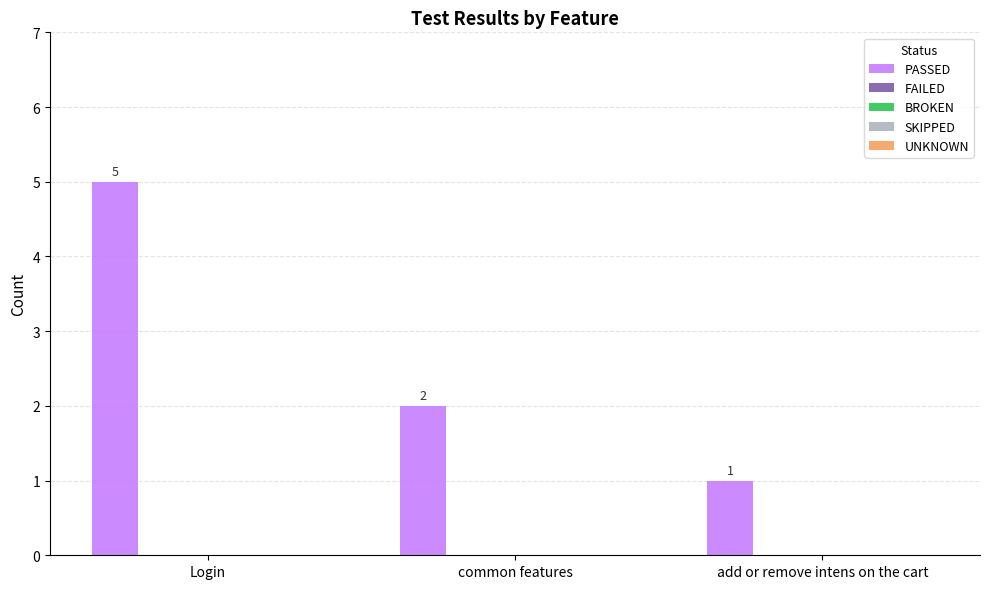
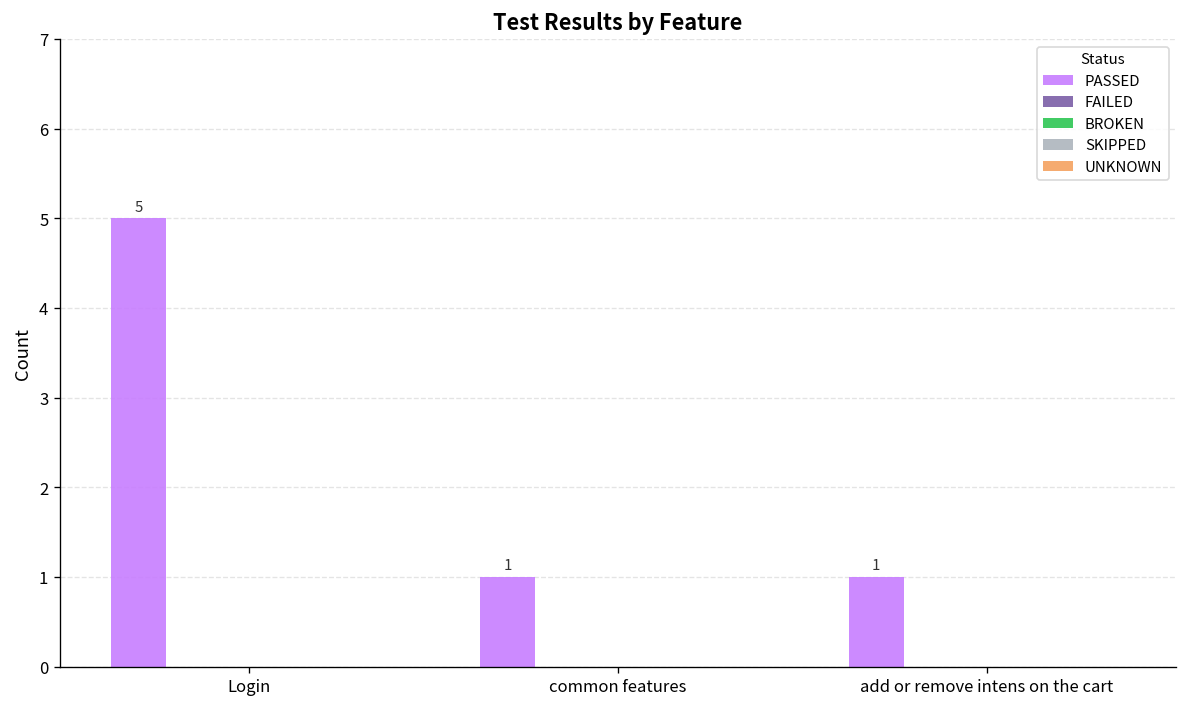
PASSED, common features: 2 -> 1
